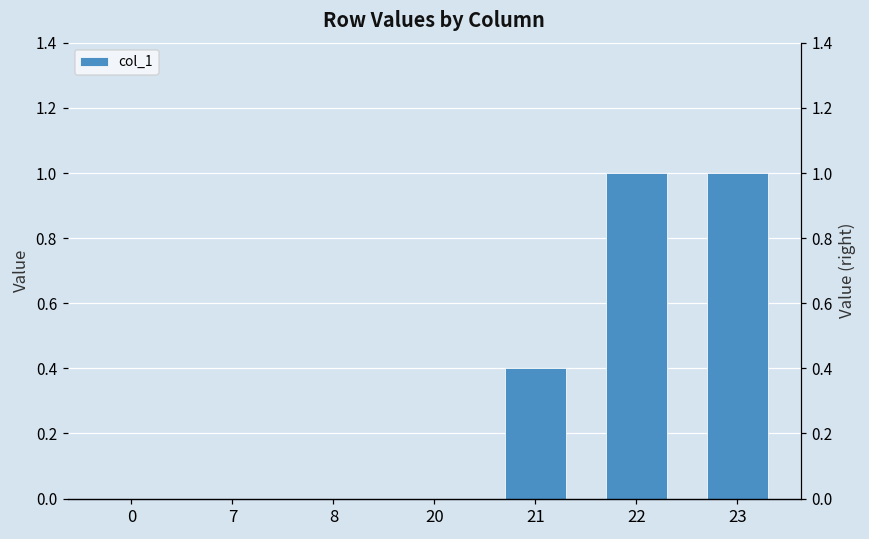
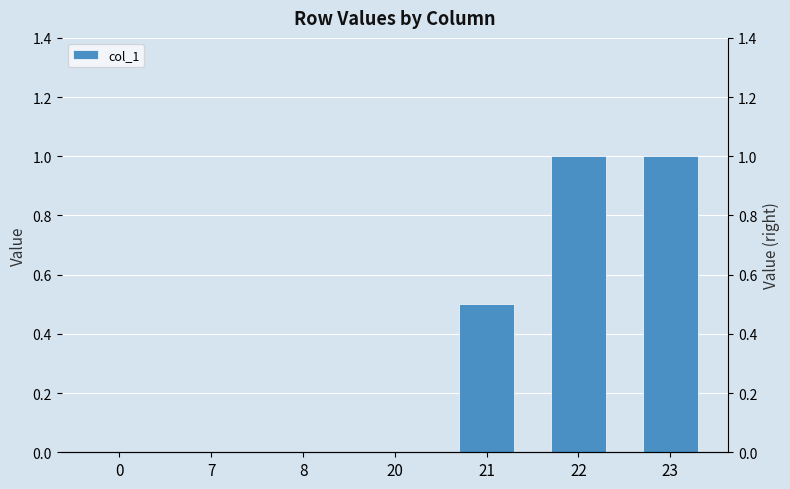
21: 0.4 -> 0.5
